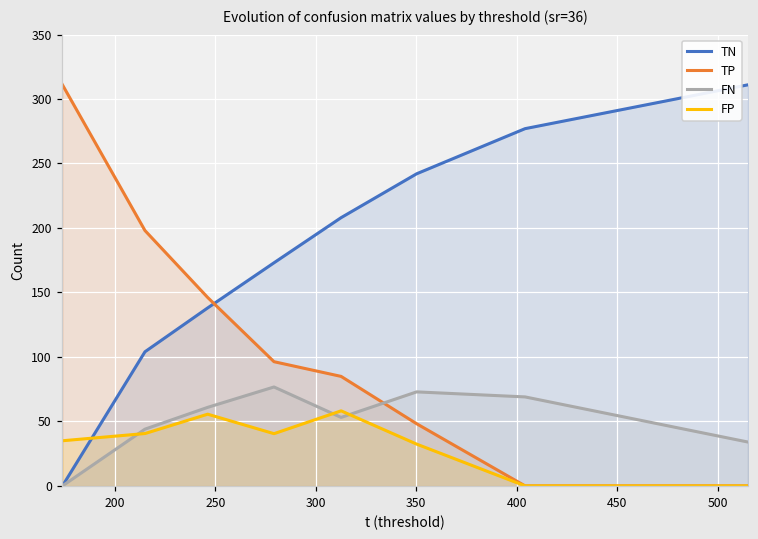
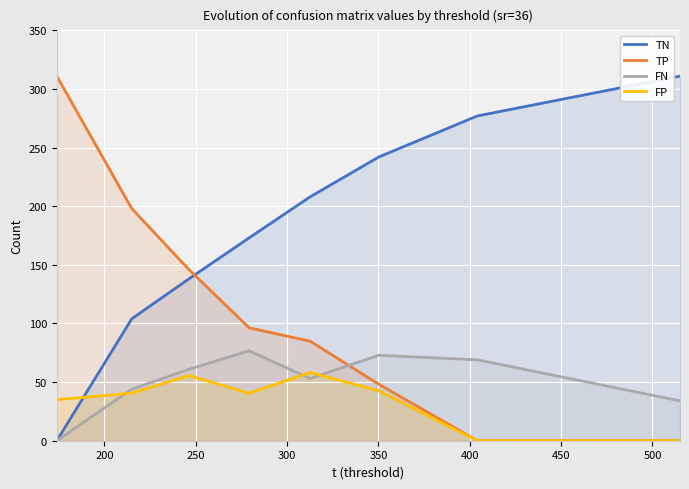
FP, 350: 32 -> 43
